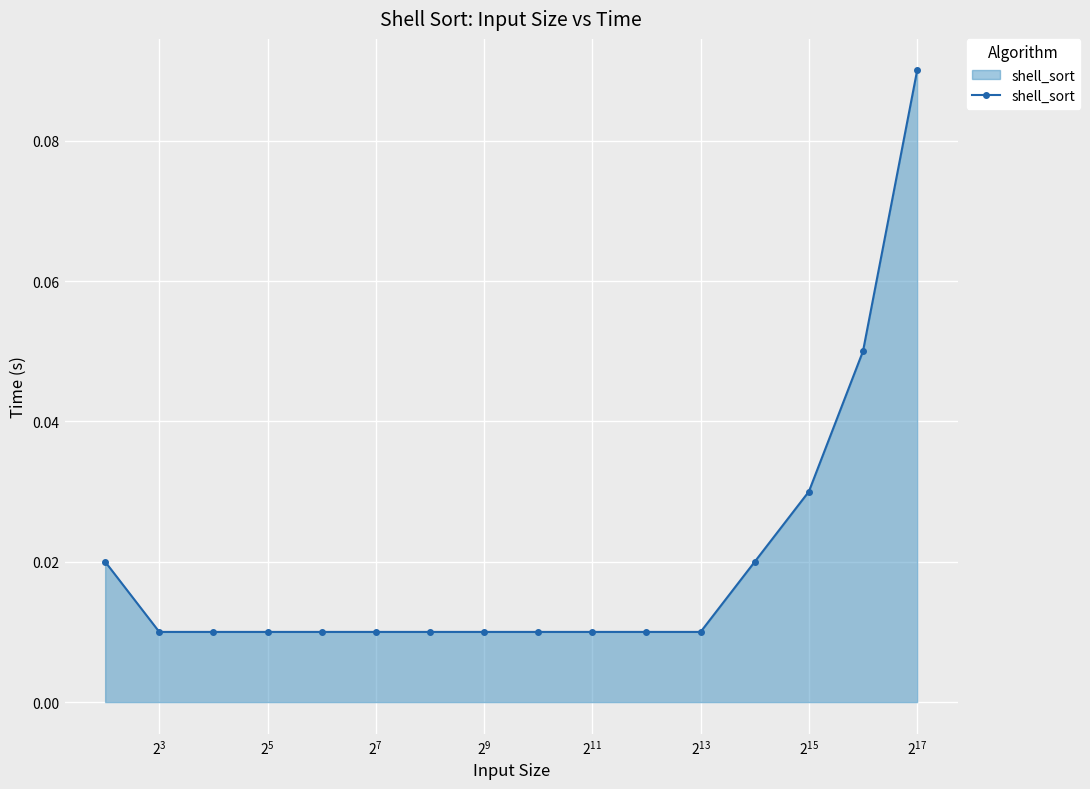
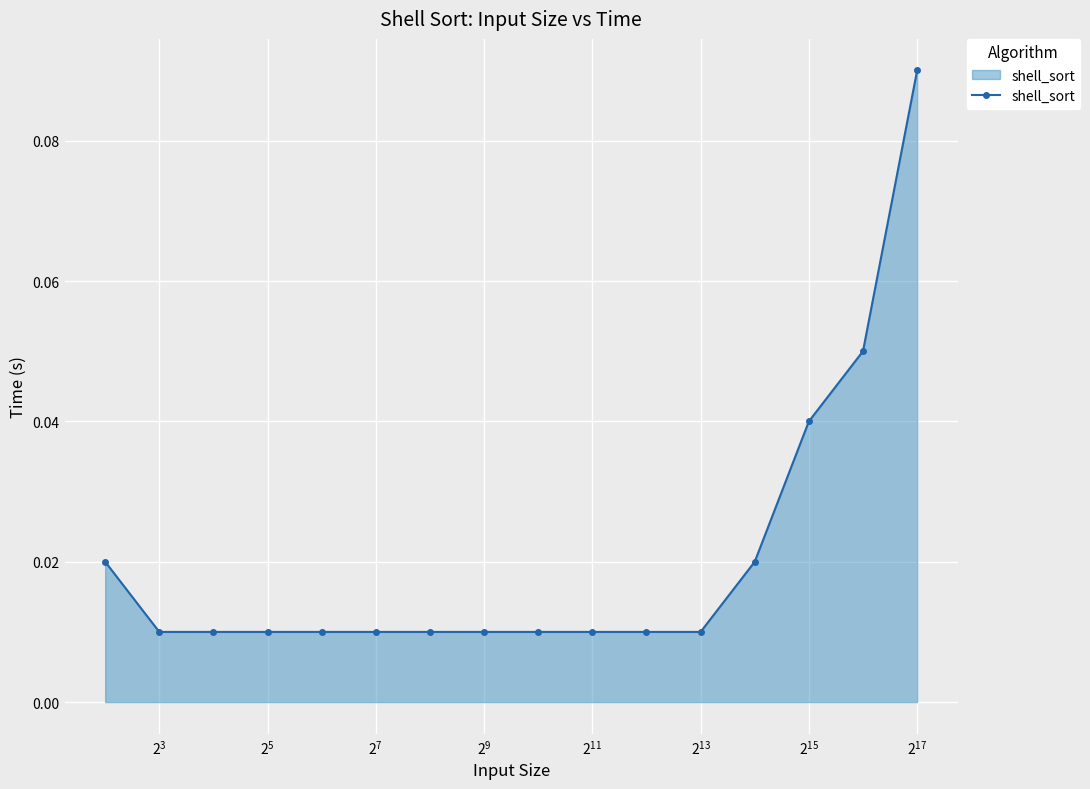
2^15: 0.03 -> 0.04
